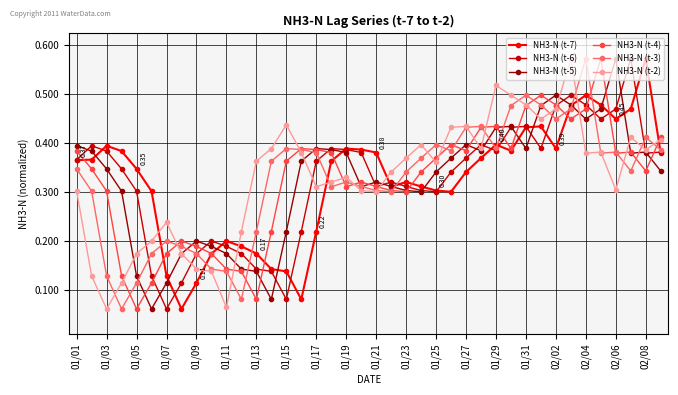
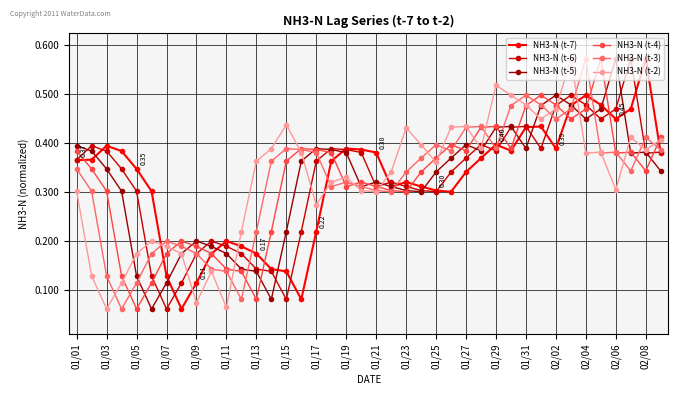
NH3-N (t-2), 01/07: 0.24 -> 0.19
NH3-N (t-2), 01/09: 0.14 -> 0.07
NH3-N (t-2), 01/17: 0.31 -> 0.27
NH3-N (t-2), 01/23: 0.37 -> 0.43
